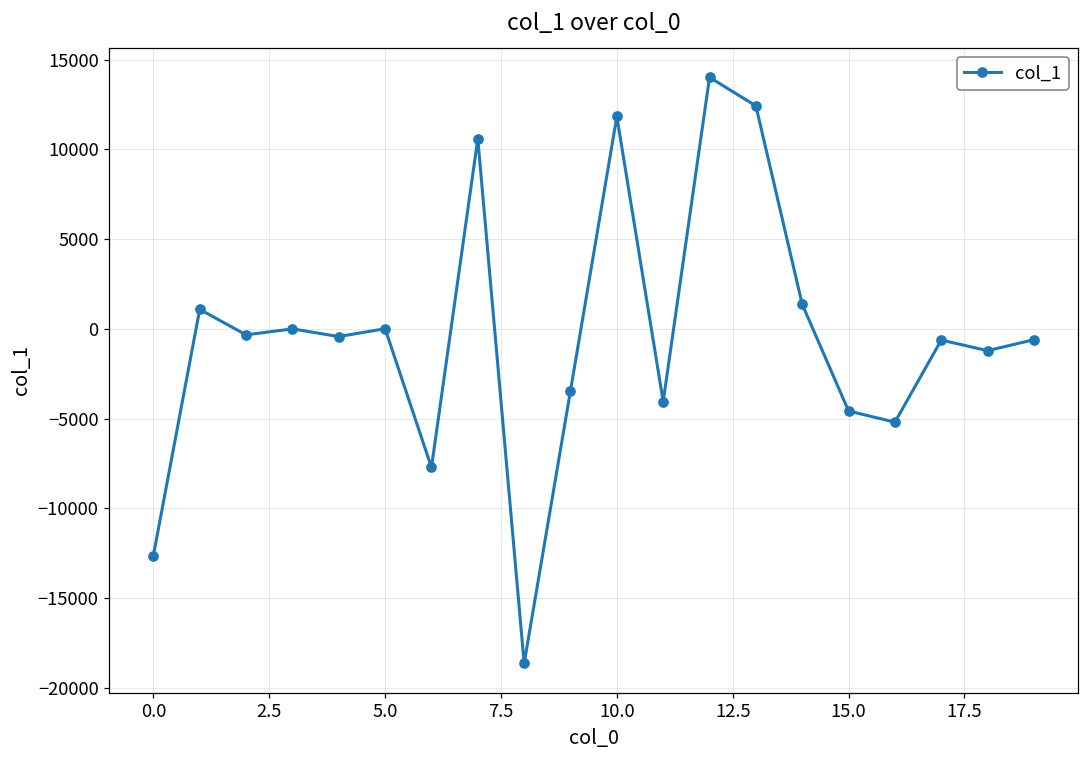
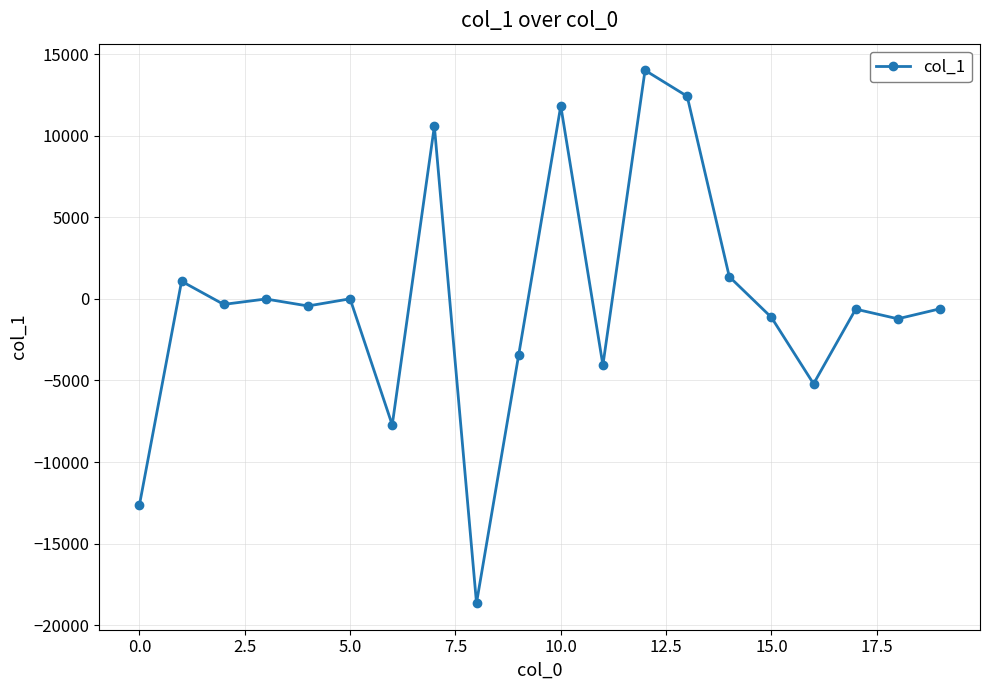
15.0: -4600 -> -1100
